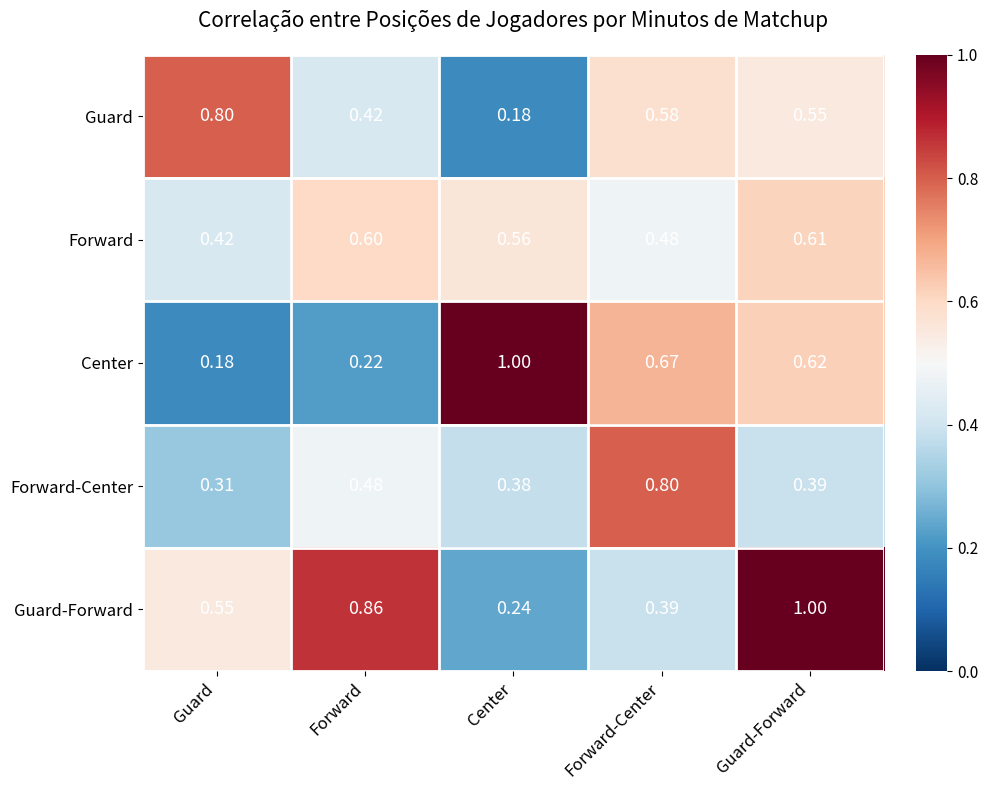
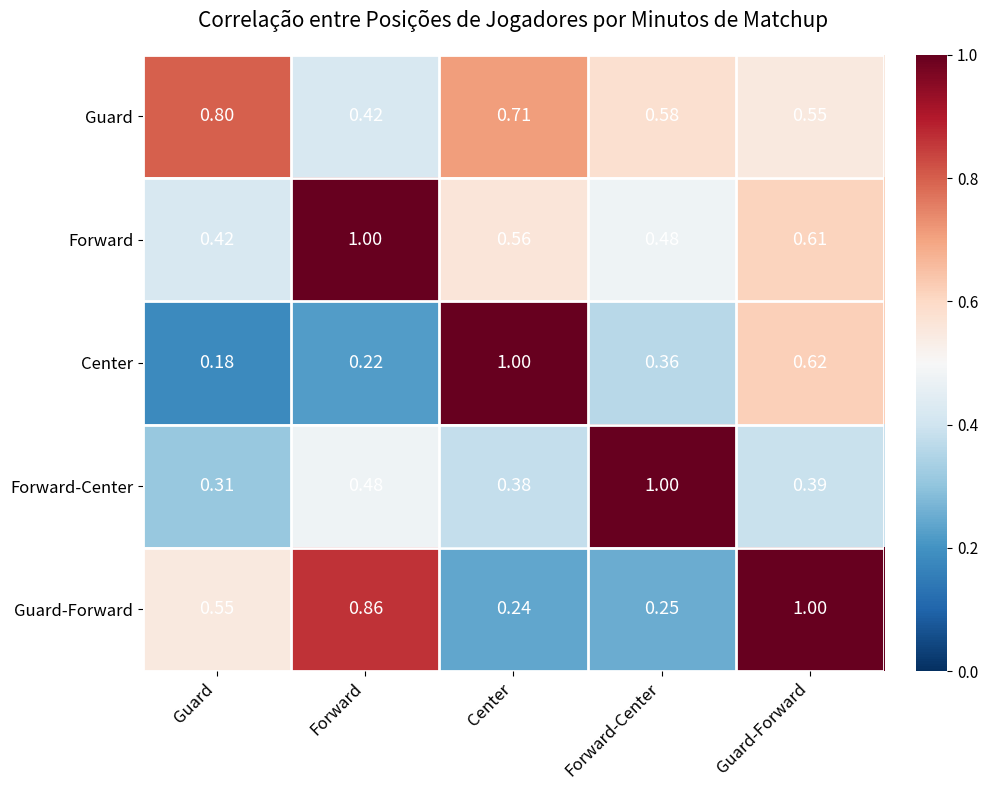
Guard, Center: 0.18 -> 0.71
Forward, Forward: 0.60 -> 1.00
Center, Forward-Center: 0.67 -> 0.36
Forward-Center, Forward-Center: 0.80 -> 1.00
Guard-Forward, Forward-Center: 0.39 -> 0.25
